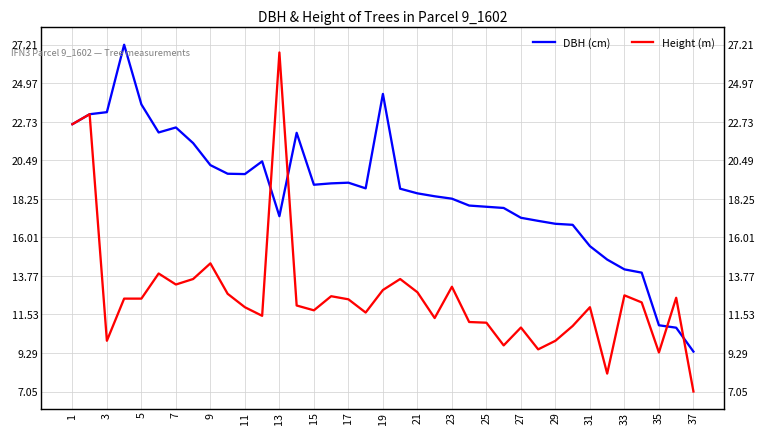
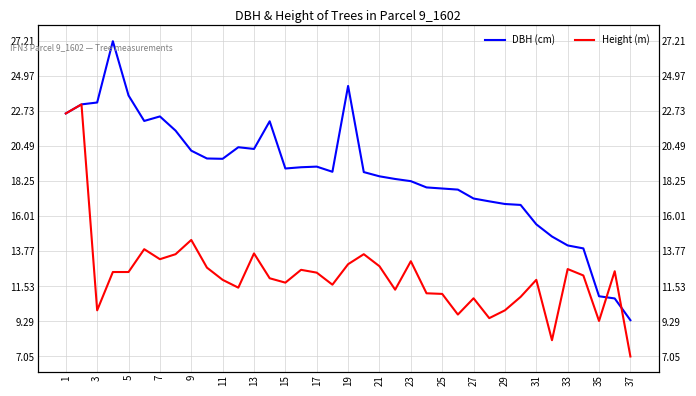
DBH (cm), 13: 17.2 -> 20.3
Height (m), 13: 26.8 -> 13.6
